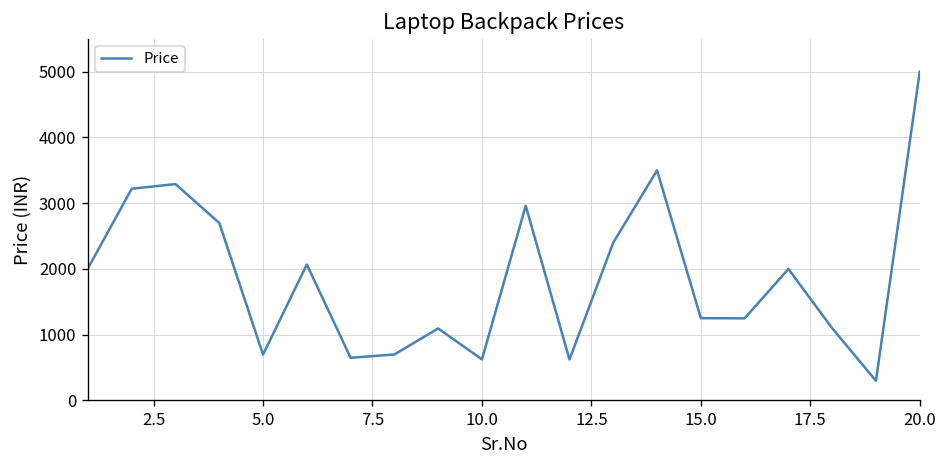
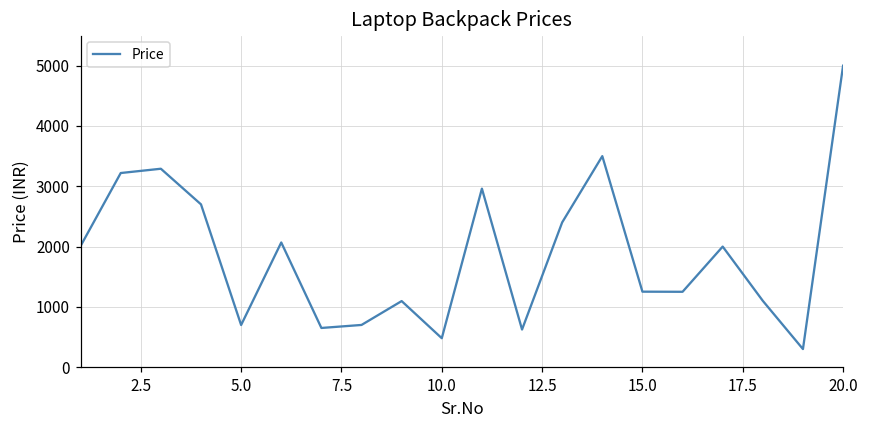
10.0: 600 -> 500
